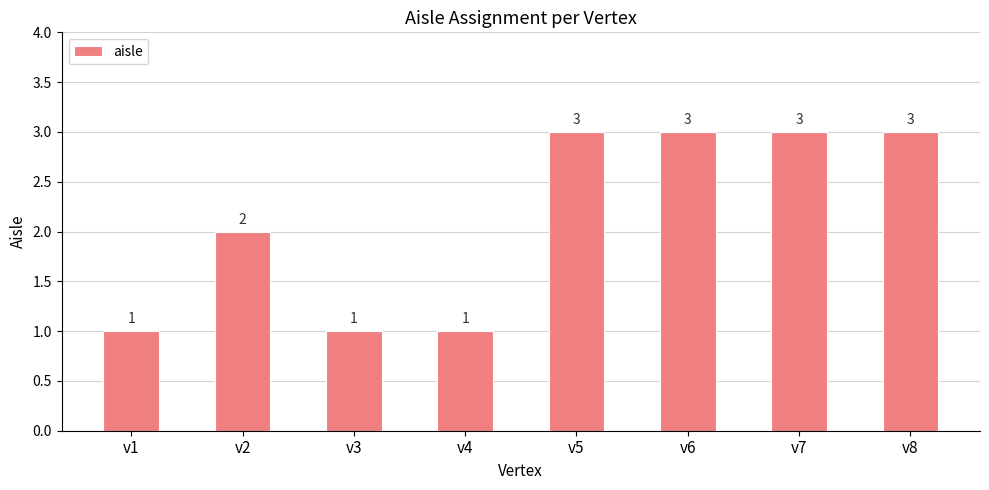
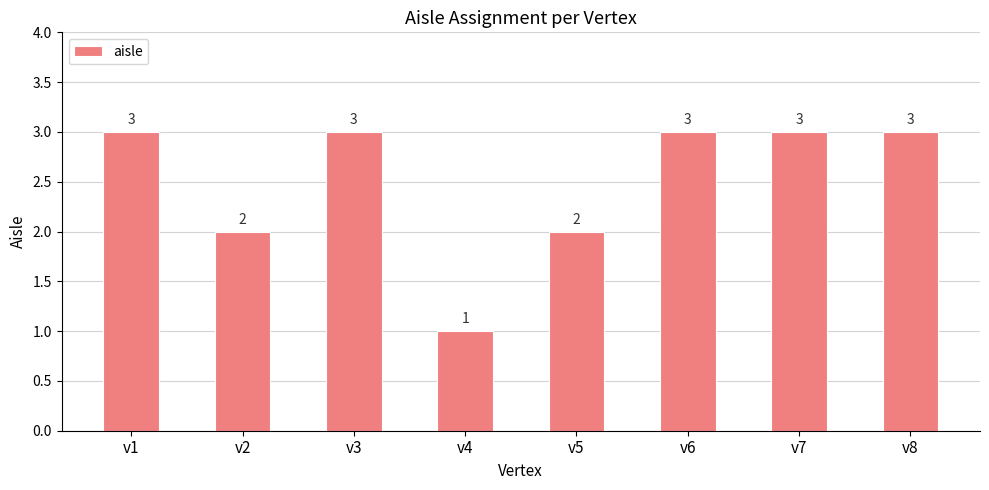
v1: 1 -> 3
v3: 1 -> 3
v5: 3 -> 2
